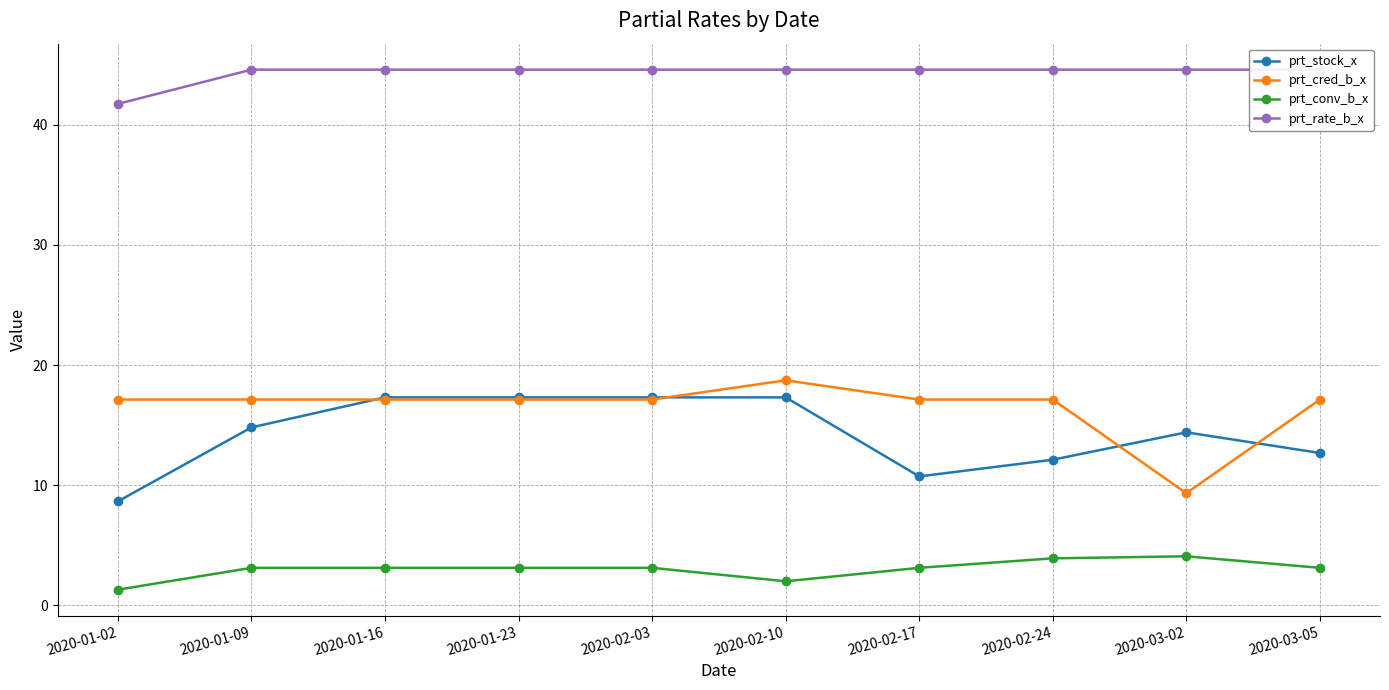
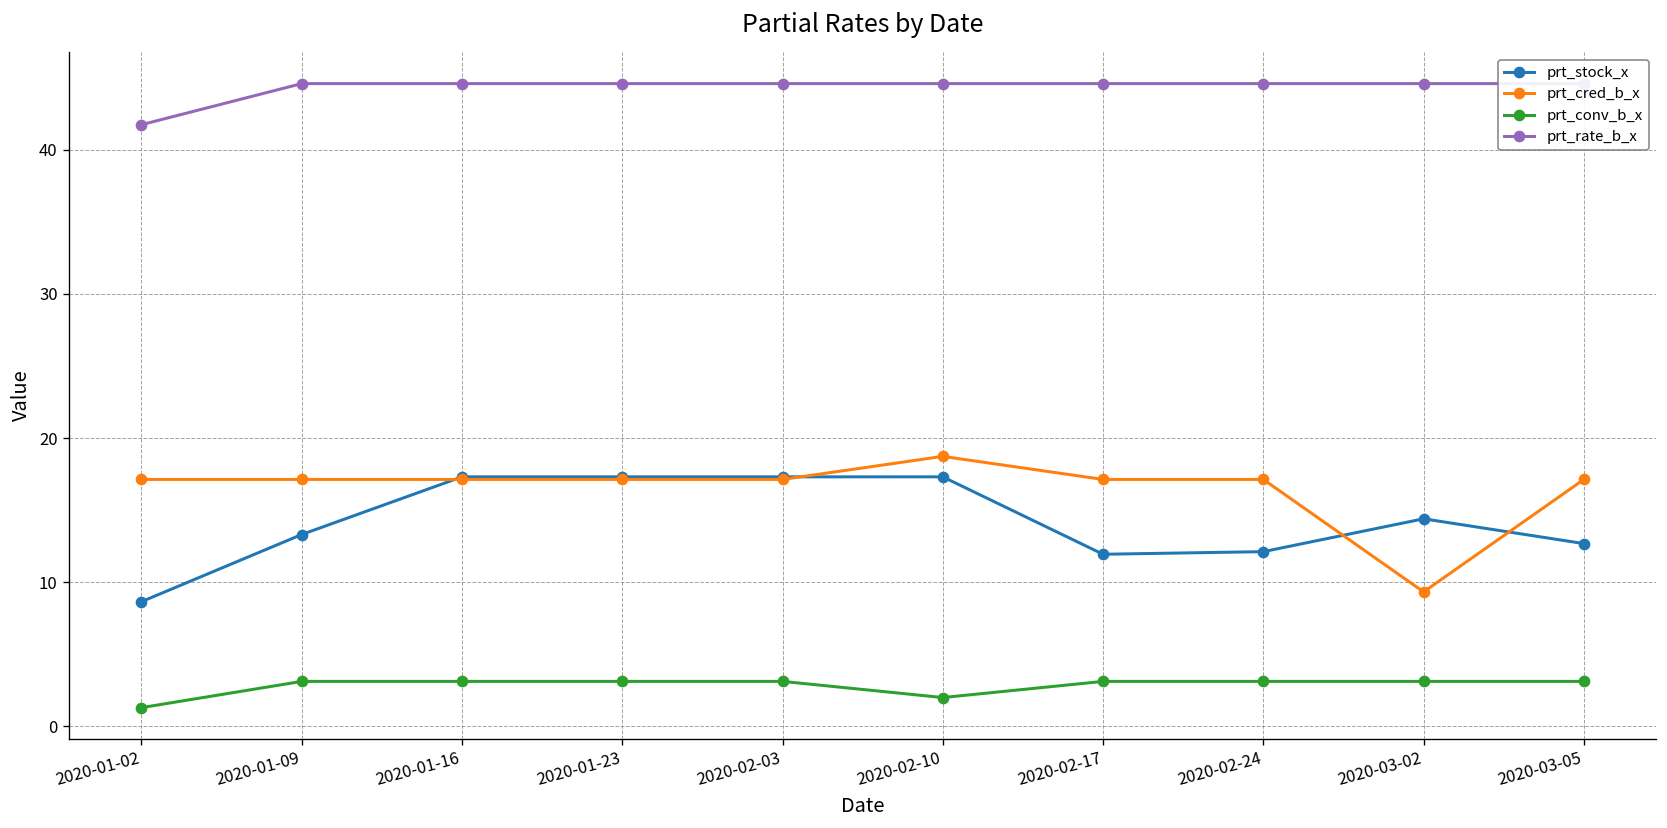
prt_stock_x, 2020-01-09: 14.8 -> 13.3
prt_stock_x, 2020-02-17: 10.7 -> 11.9
prt_conv_b_x, 2020-02-24: 3.9 -> 3.1
prt_conv_b_x, 2020-03-02: 4.1 -> 3.1
